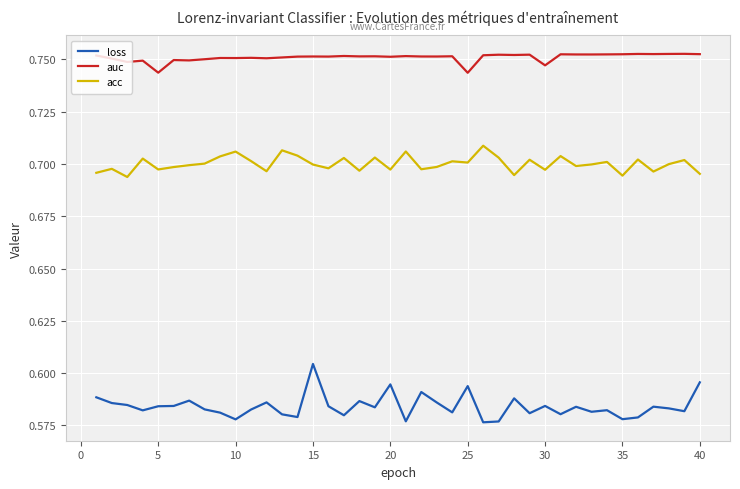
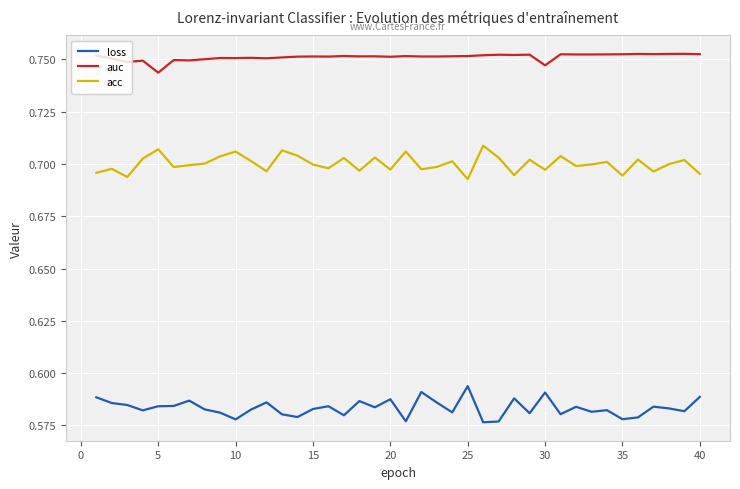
acc, 5: 0.697 -> 0.707
loss, 15: 0.604 -> 0.583
loss, 20: 0.595 -> 0.588
auc, 25: 0.744 -> 0.752
acc, 25: 0.701 -> 0.693
loss, 30: 0.584 -> 0.591
loss, 40: 0.596 -> 0.589
